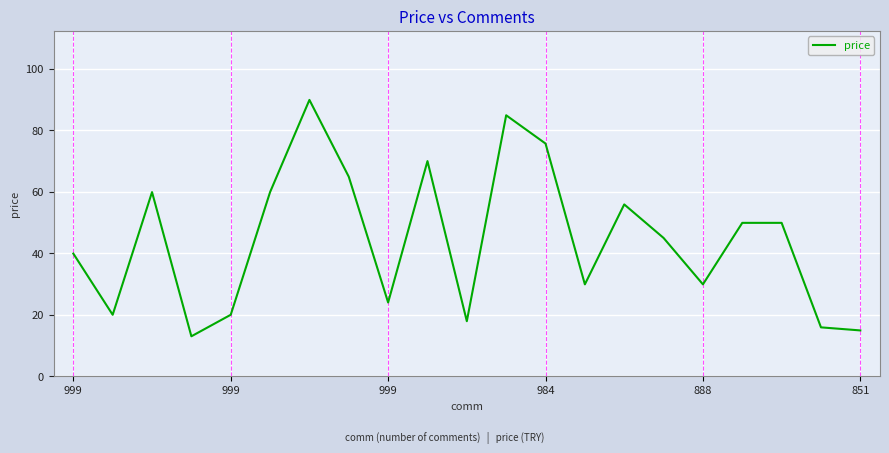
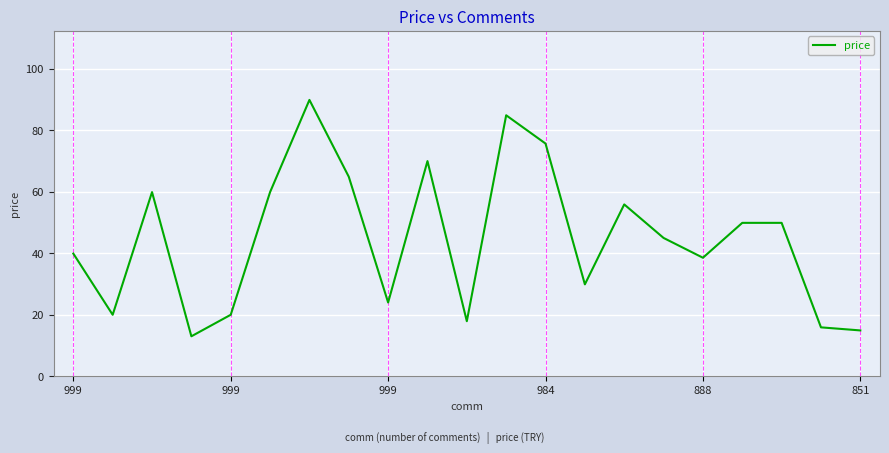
888: 30 -> 39
